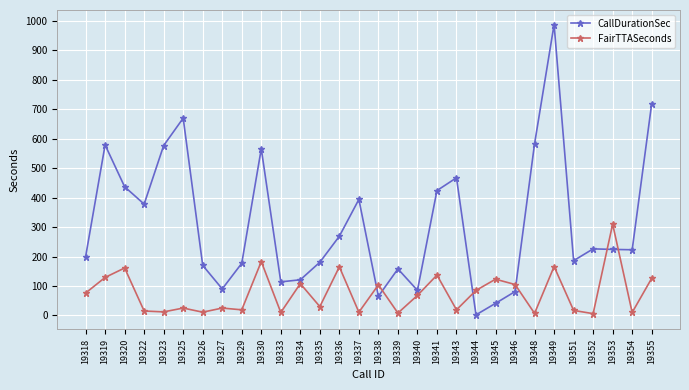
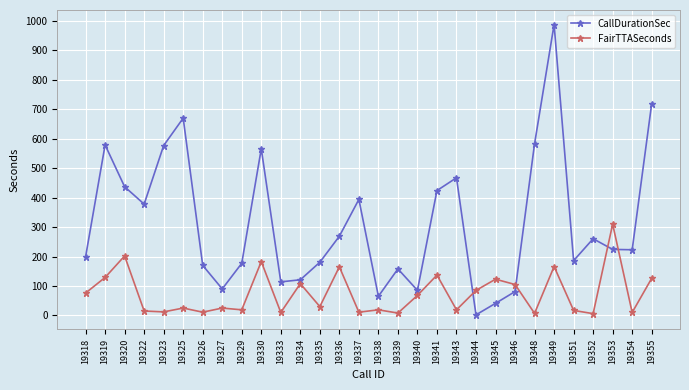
FairTTASeconds, 19320: 160 -> 200
FairTTASeconds, 19338: 100 -> 20
CallDurationSec, 19352: 230 -> 260
